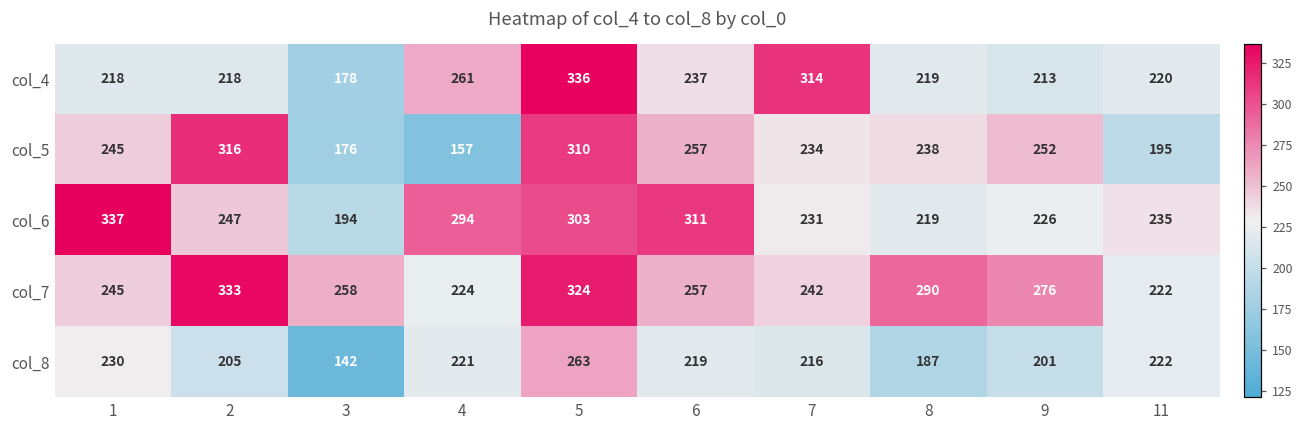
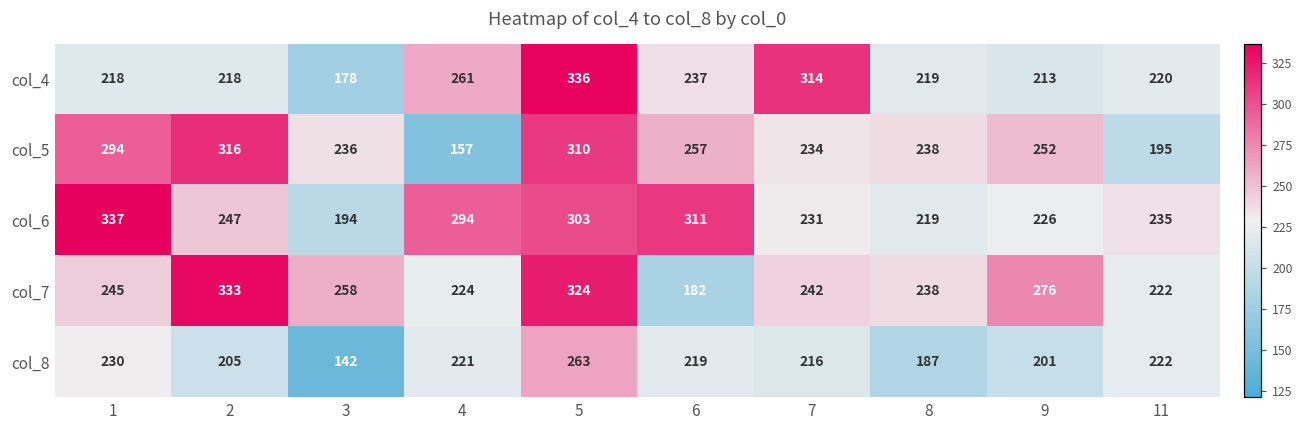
col_5, 1: 245 -> 294
col_5, 3: 176 -> 236
col_7, 6: 257 -> 182
col_7, 8: 290 -> 238
